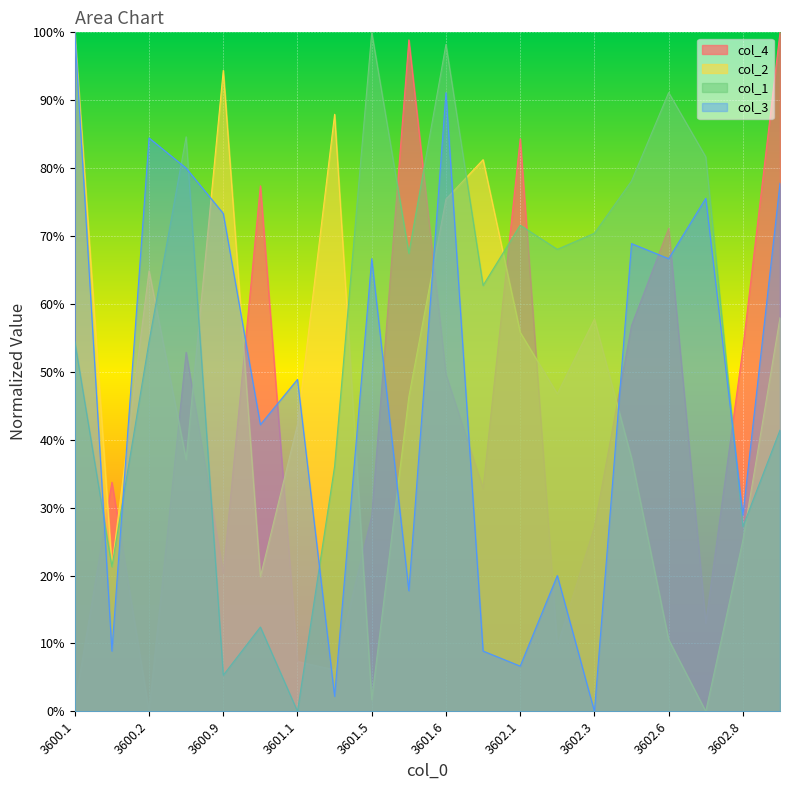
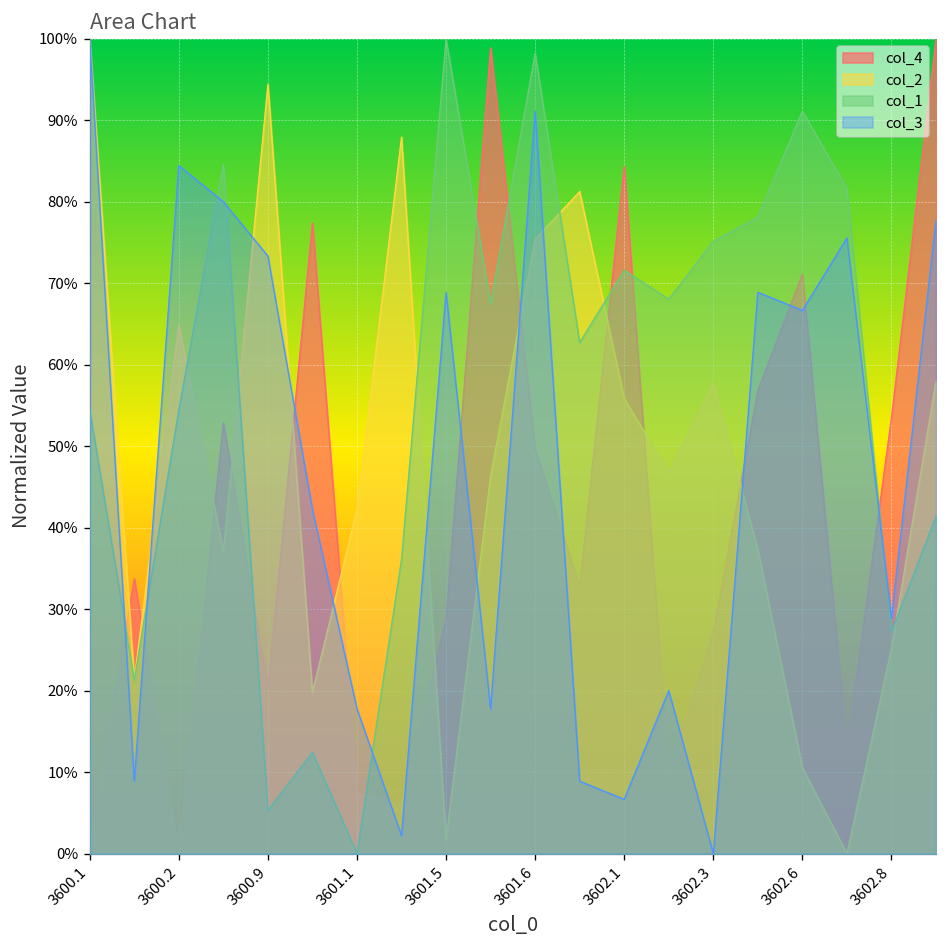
col_3, 3601.1: 49% -> 18%
col_3, 3601.5: 67% -> 69%
col_1, 3602.3: 70% -> 75%
